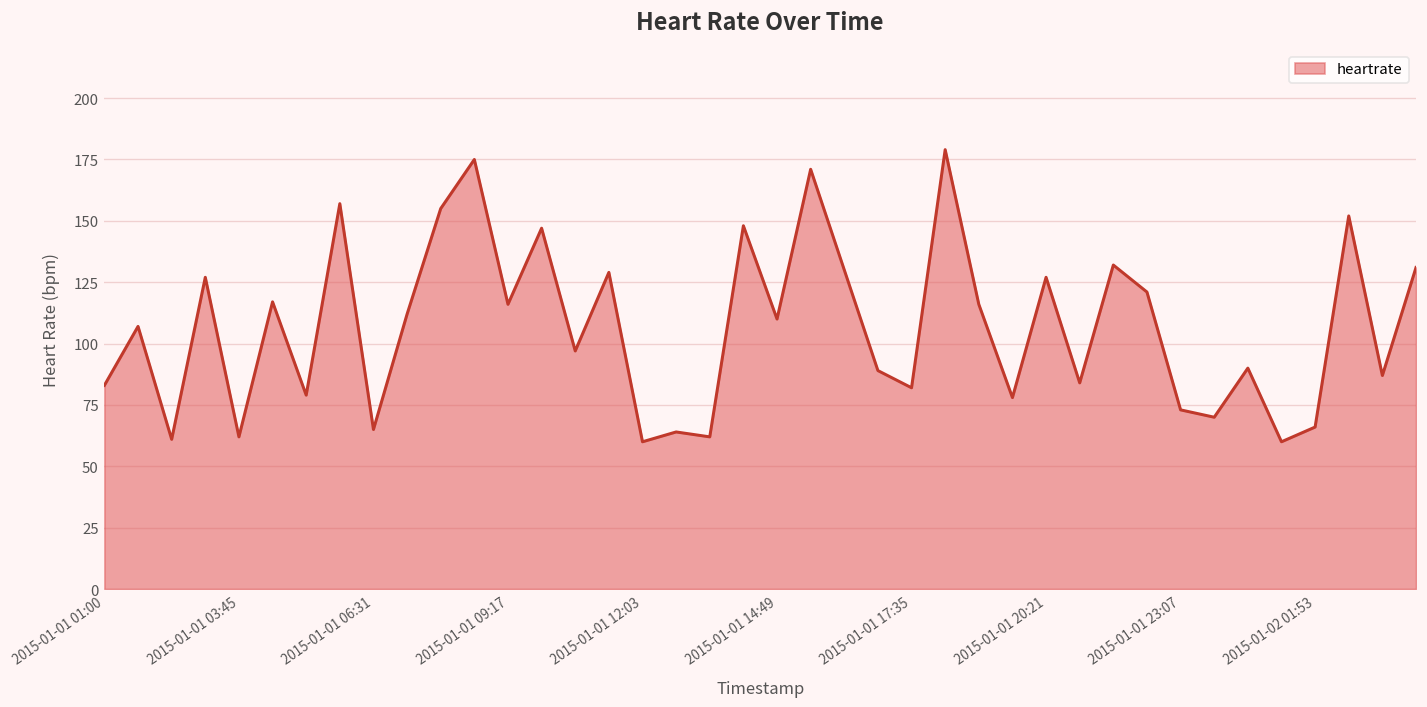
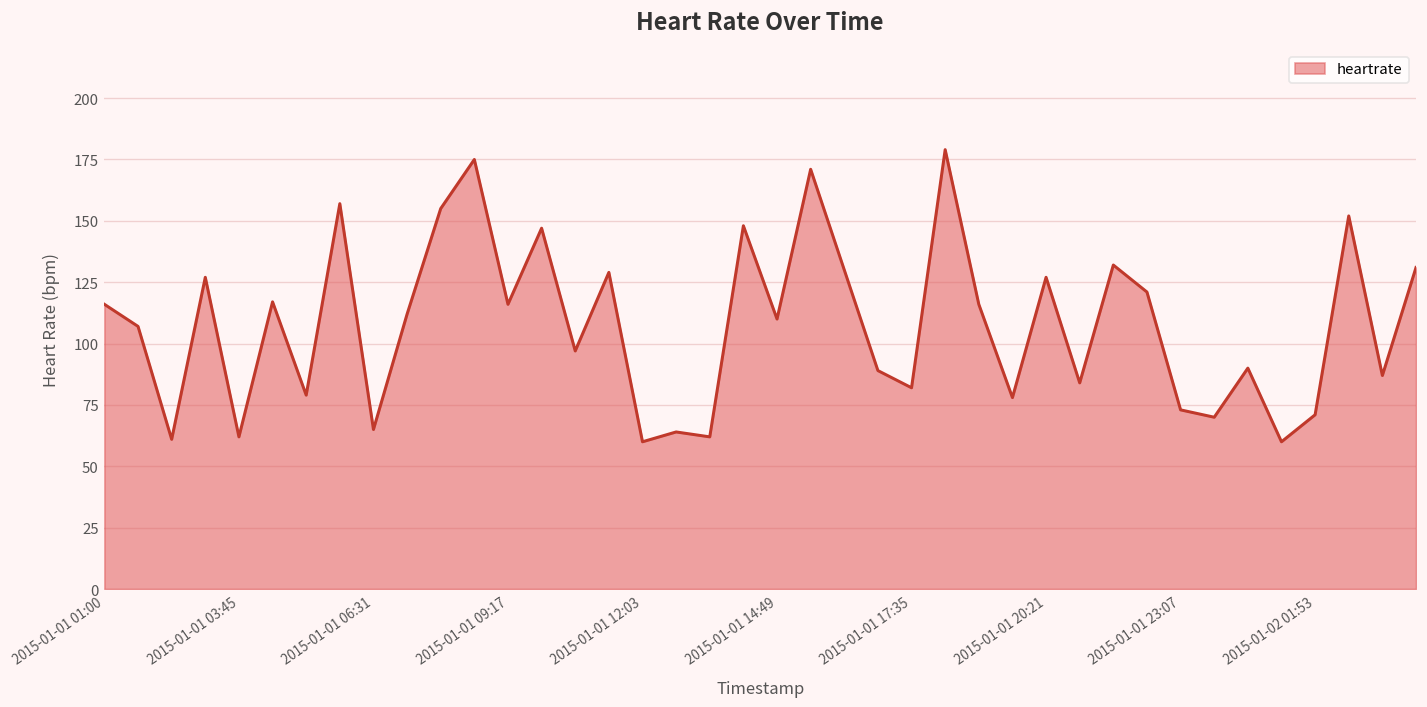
2015-01-01 01:00: 83 -> 116
2015-01-02 01:53: 66 -> 71
